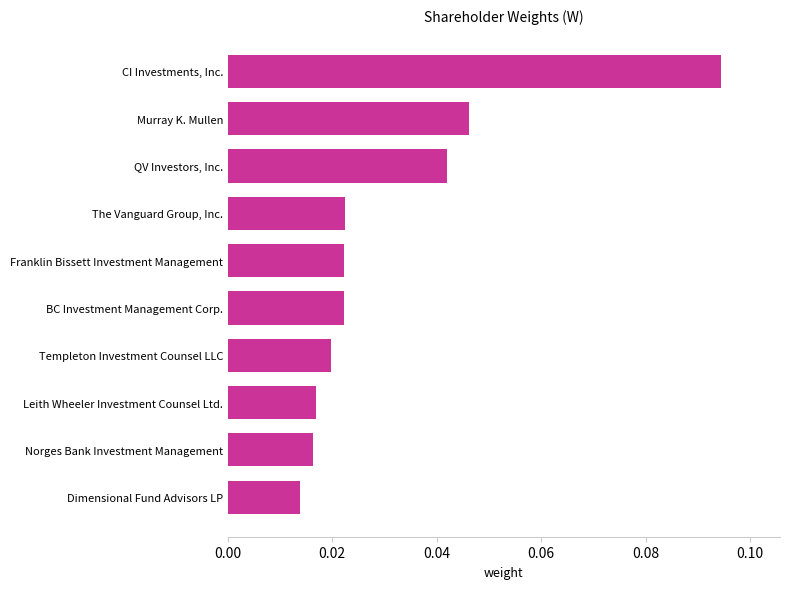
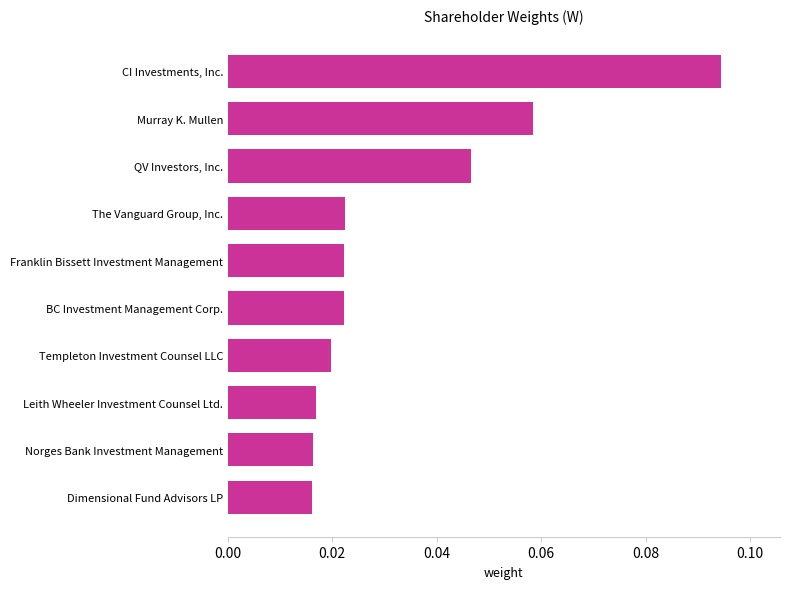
Murray K. Mullen: 0.046 -> 0.058
QV Investors, Inc.: 0.042 -> 0.047
Dimensional Fund Advisors LP: 0.014 -> 0.016
